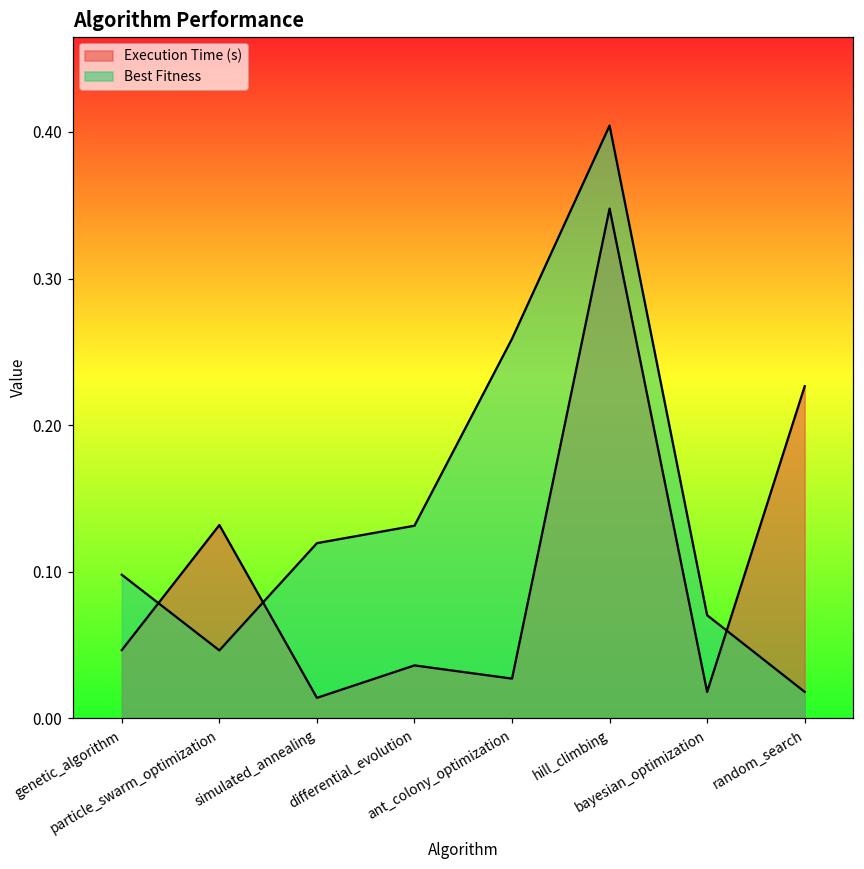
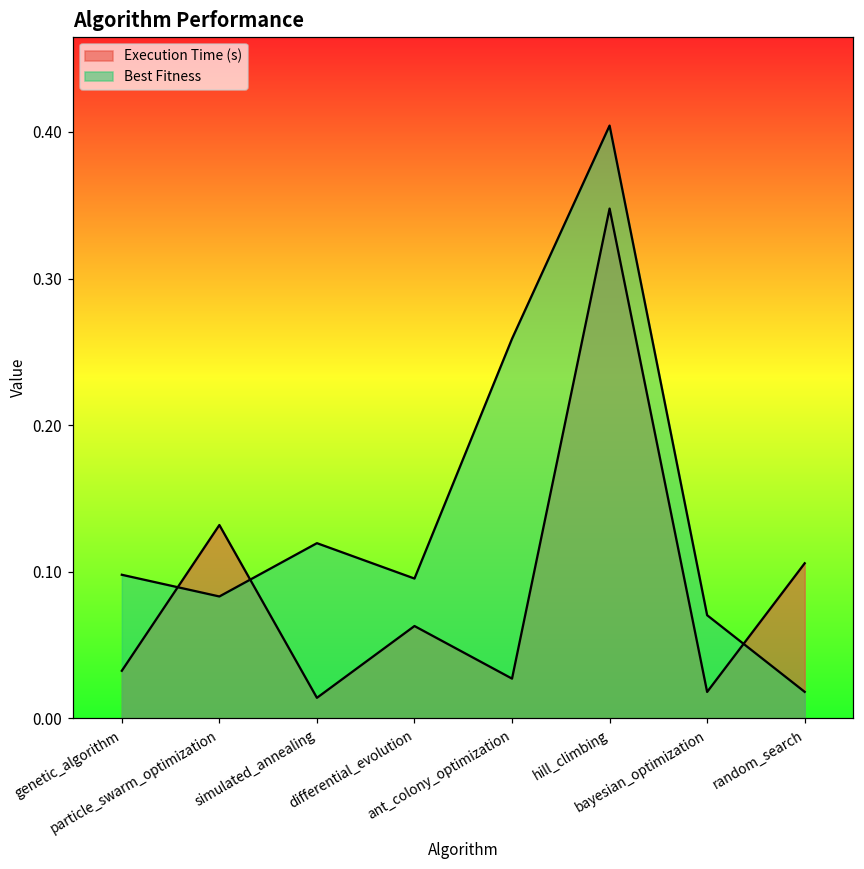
Execution Time (s), genetic_algorithm: 0.047 -> 0.033
Best Fitness, particle_swarm_optimization: 0.046 -> 0.083
Execution Time (s), differential_evolution: 0.036 -> 0.063
Best Fitness, differential_evolution: 0.131 -> 0.095
Execution Time (s), random_search: 0.227 -> 0.106
